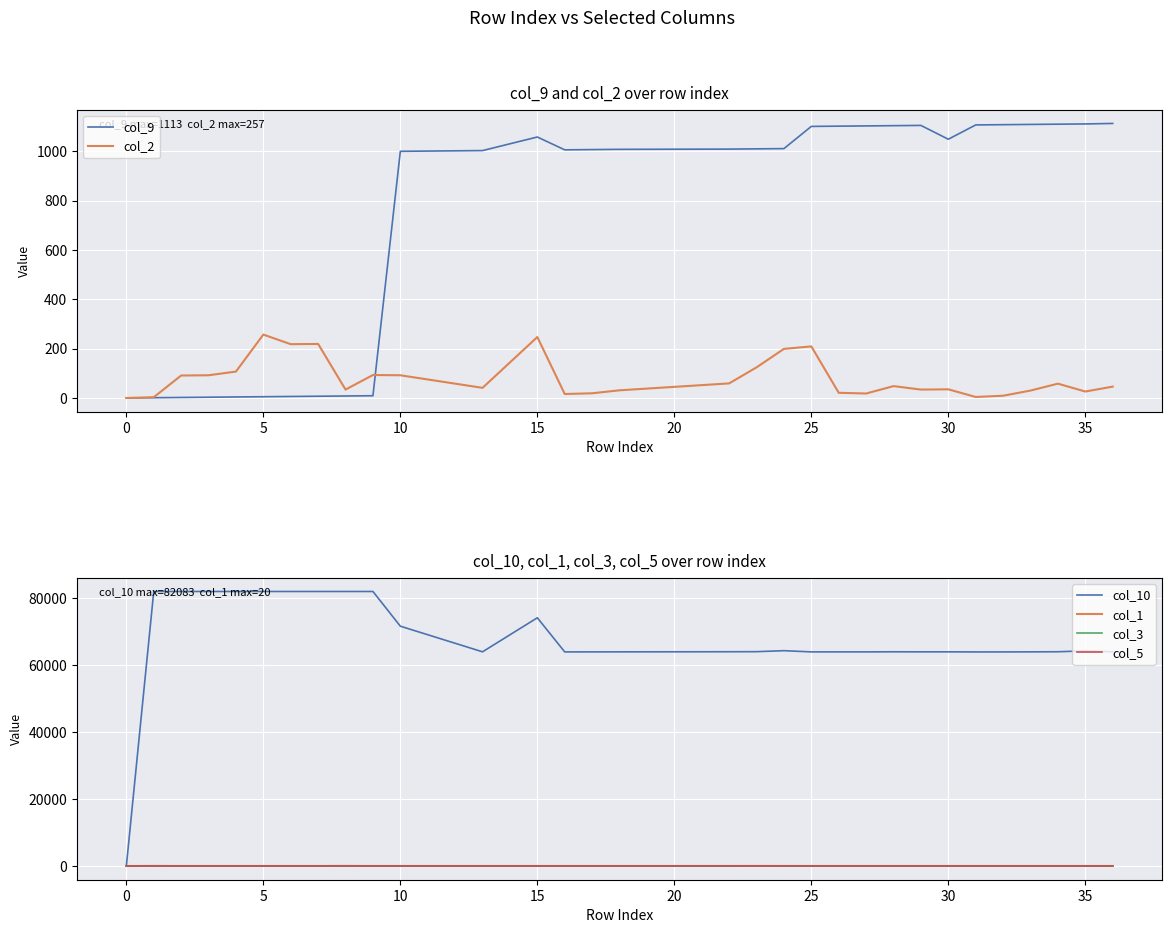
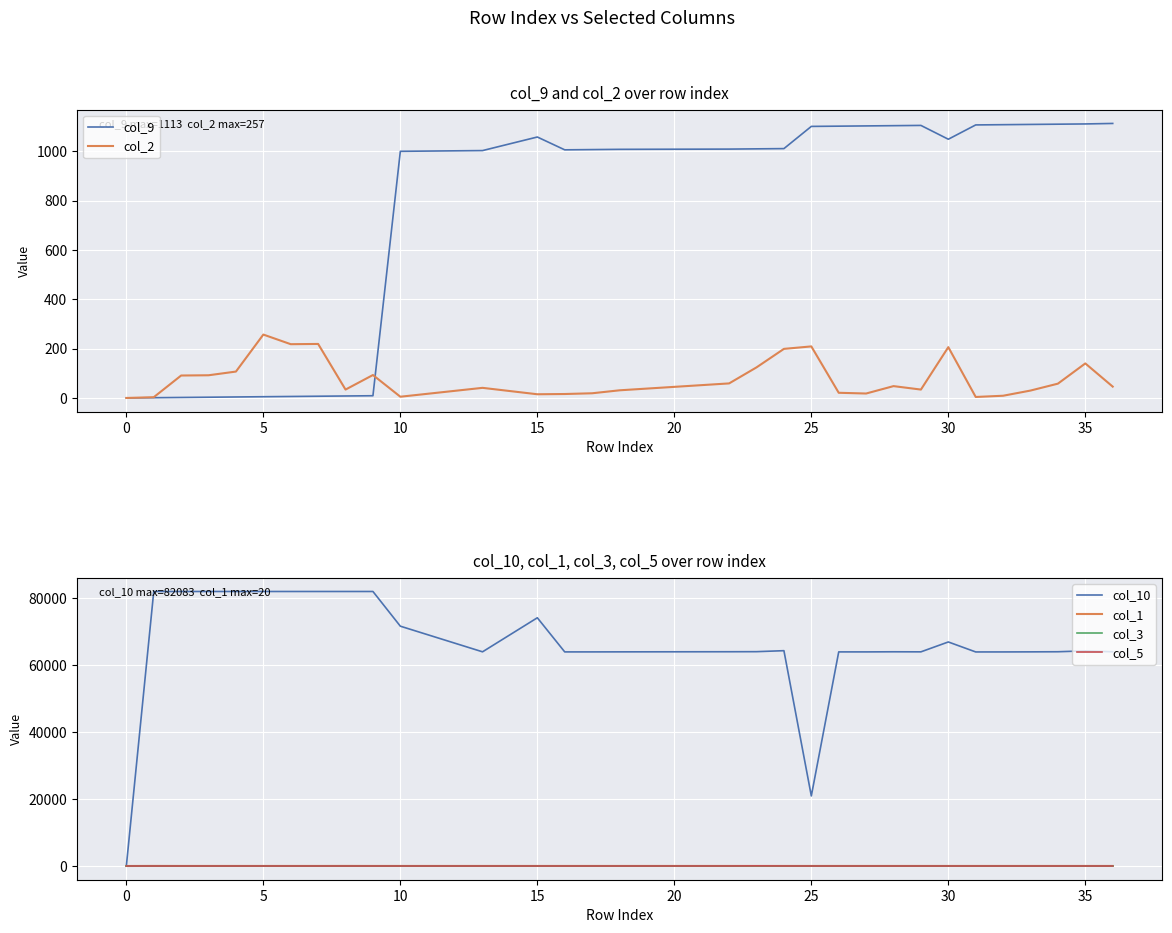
col_9 and col_2 over row index, col_2, 10: 90 -> 10
col_9 and col_2 over row index, col_2, 15: 250 -> 20
col_9 and col_2 over row index, col_2, 30: 40 -> 210
col_9 and col_2 over row index, col_2, 35: 30 -> 140
col_10, col_1, col_3, col_5 over row index, col_10, 25: 64000 -> 21000
col_10, col_1, col_3, col_5 over row index, col_10, 30: 64000 -> 67000
